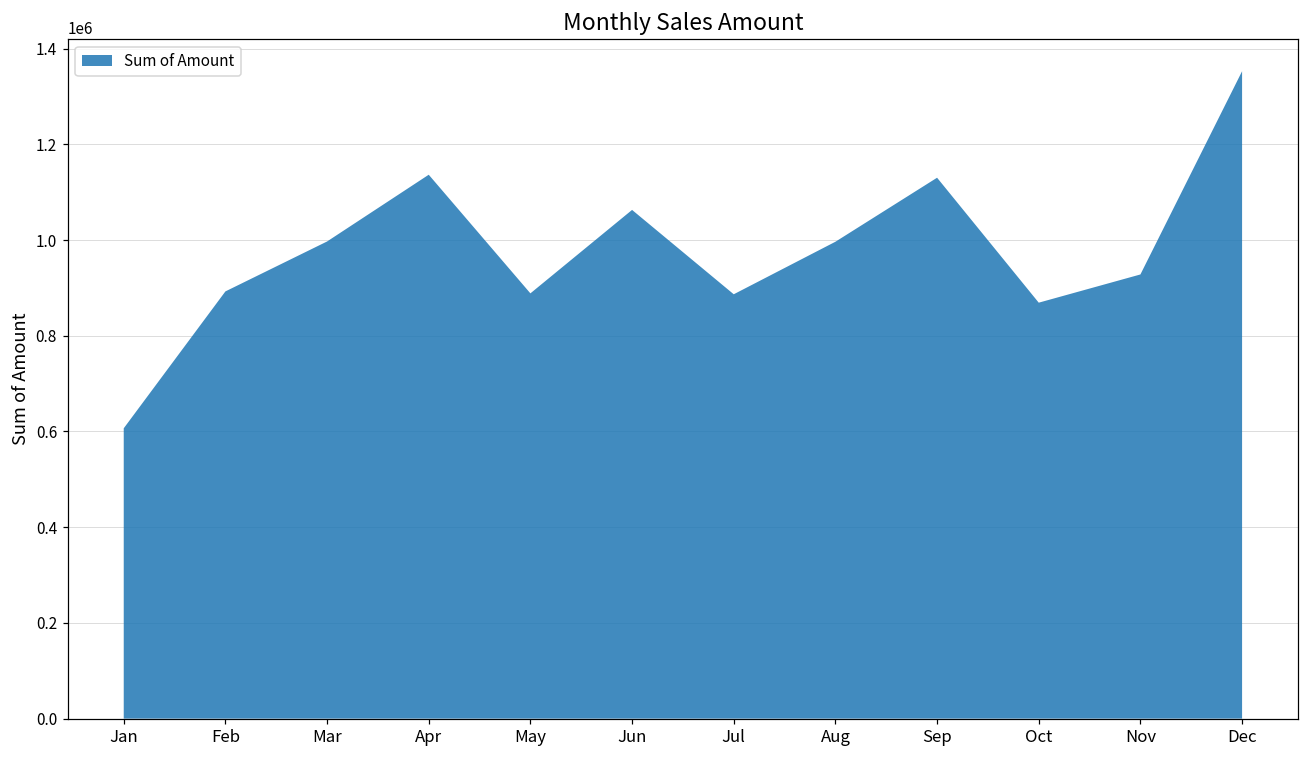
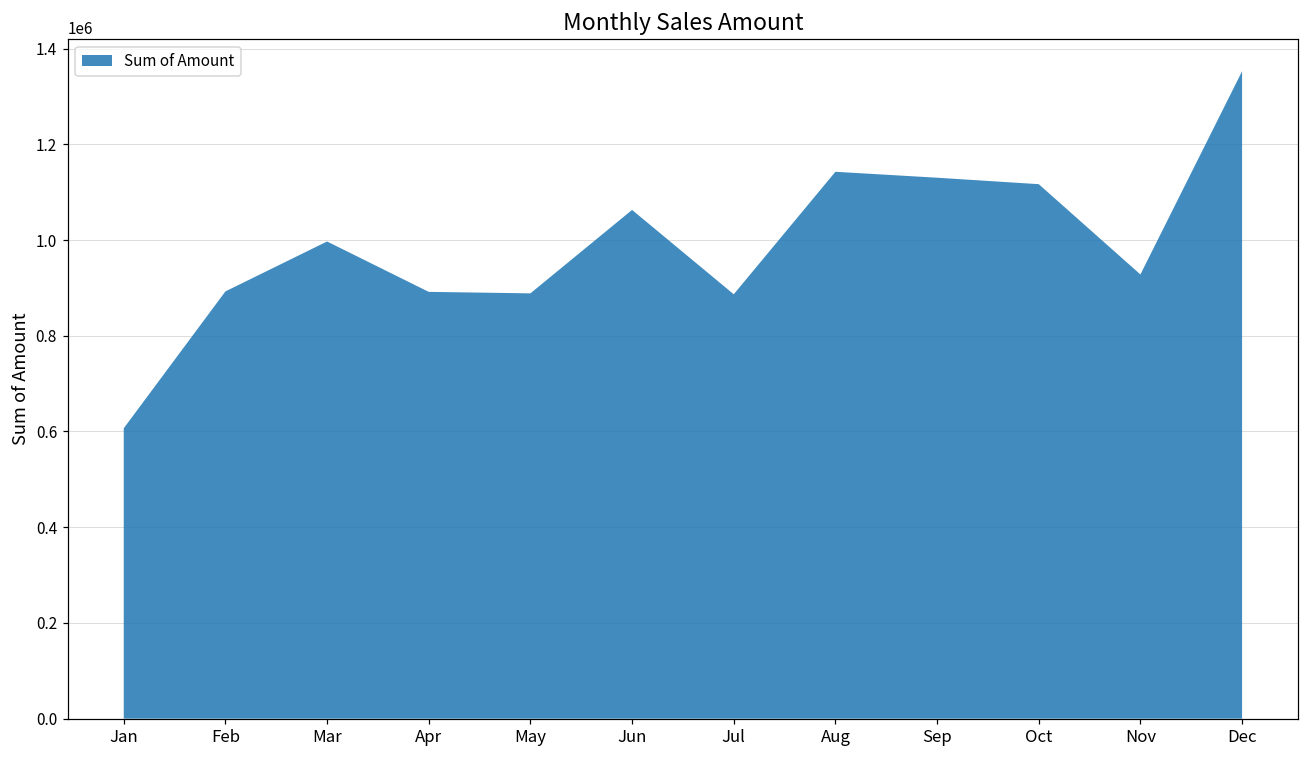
Apr: 1140000 -> 890000
Aug: 1000000 -> 1140000
Oct: 870000 -> 1120000
